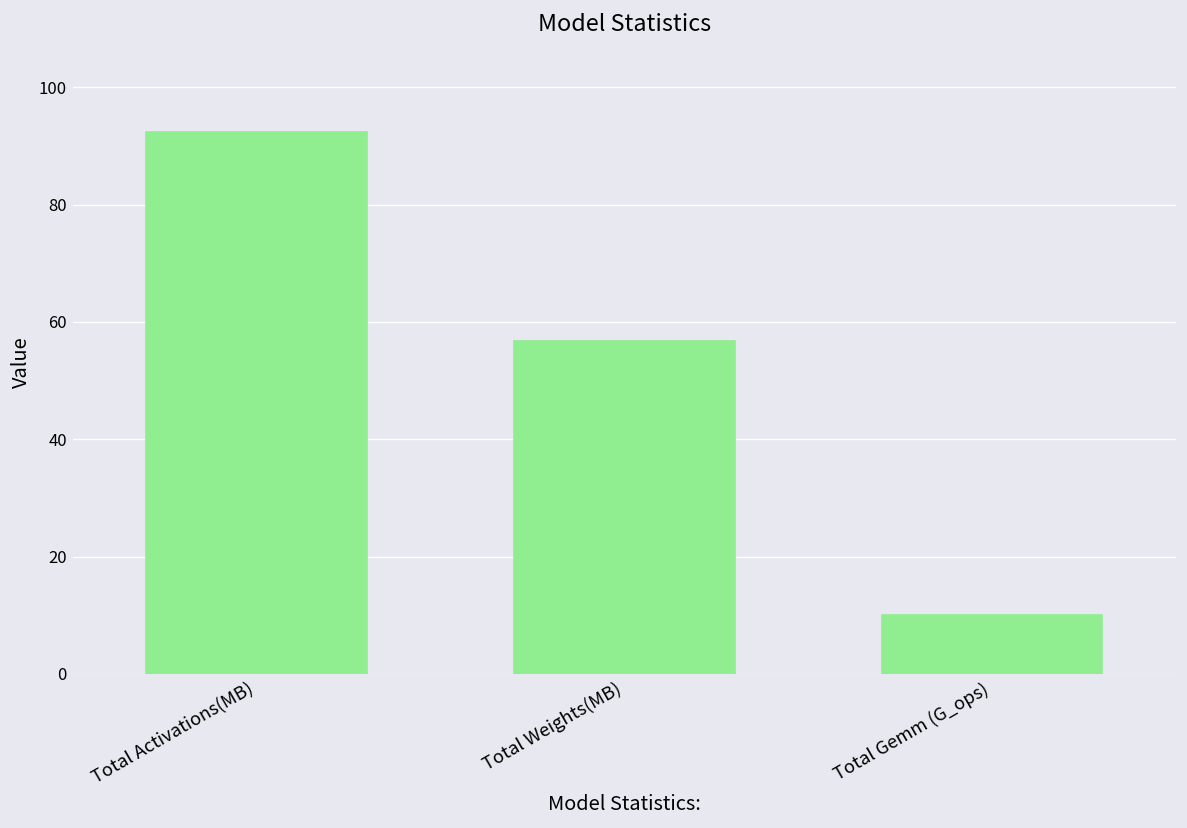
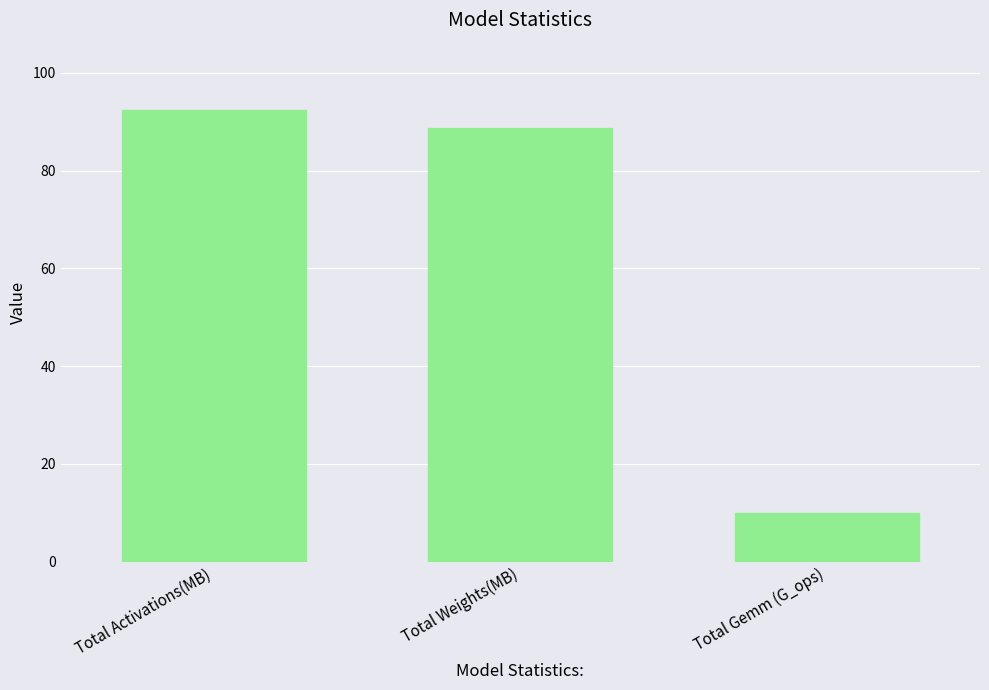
Total Weights(MB): 57 -> 89
